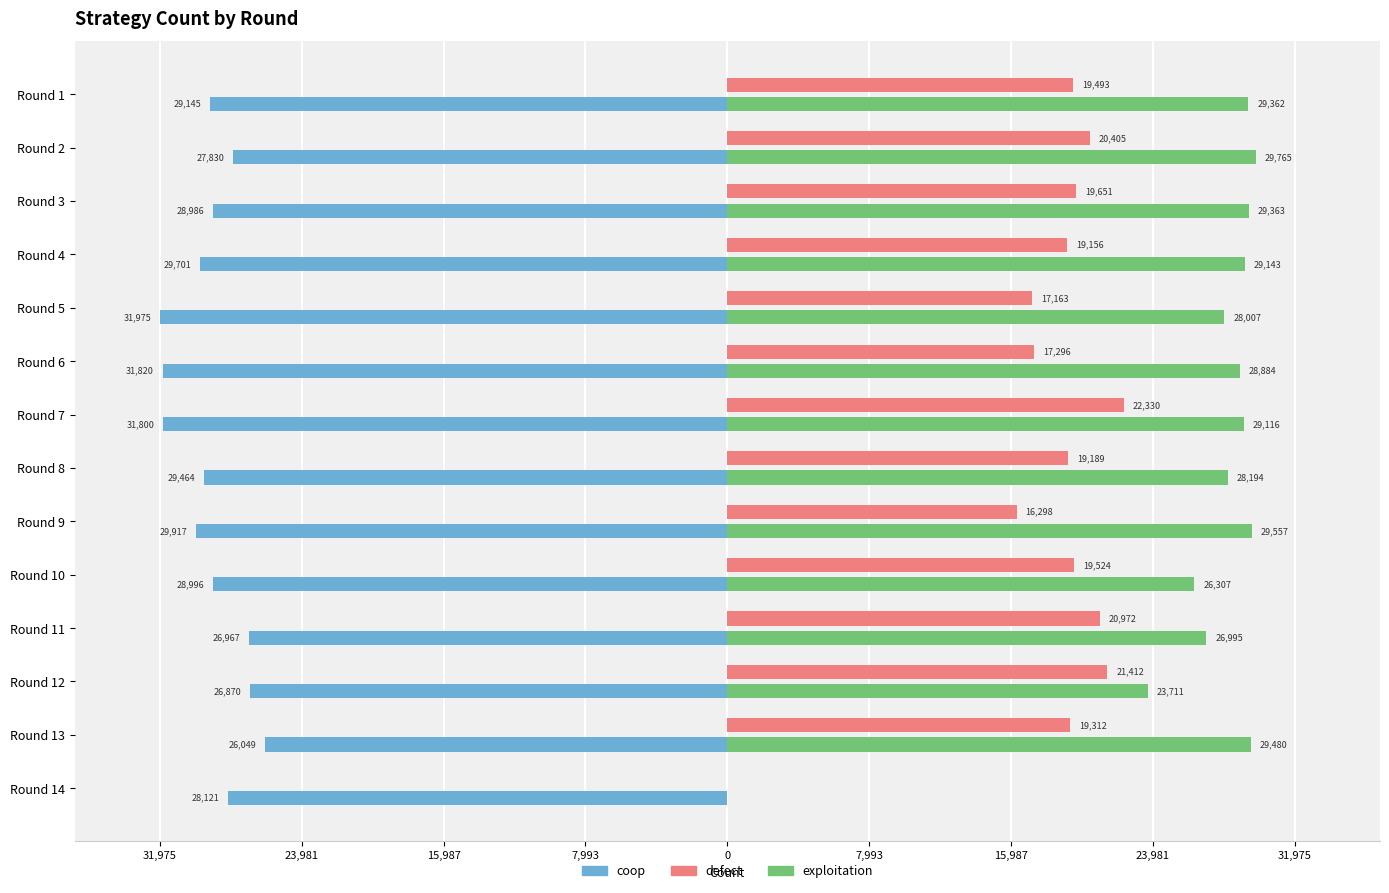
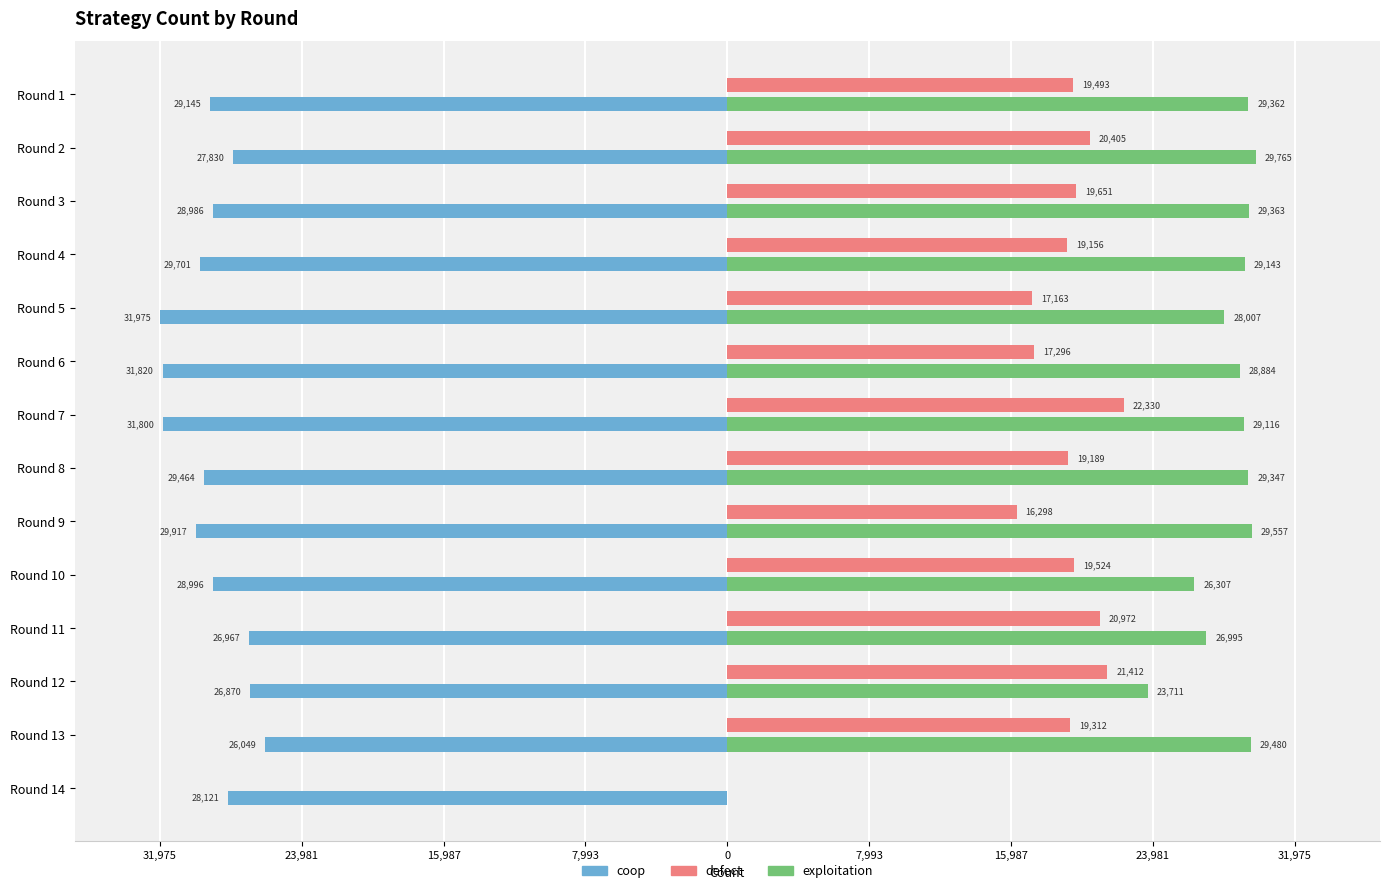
exploitation, Round 8: 28,194 -> 29,347
